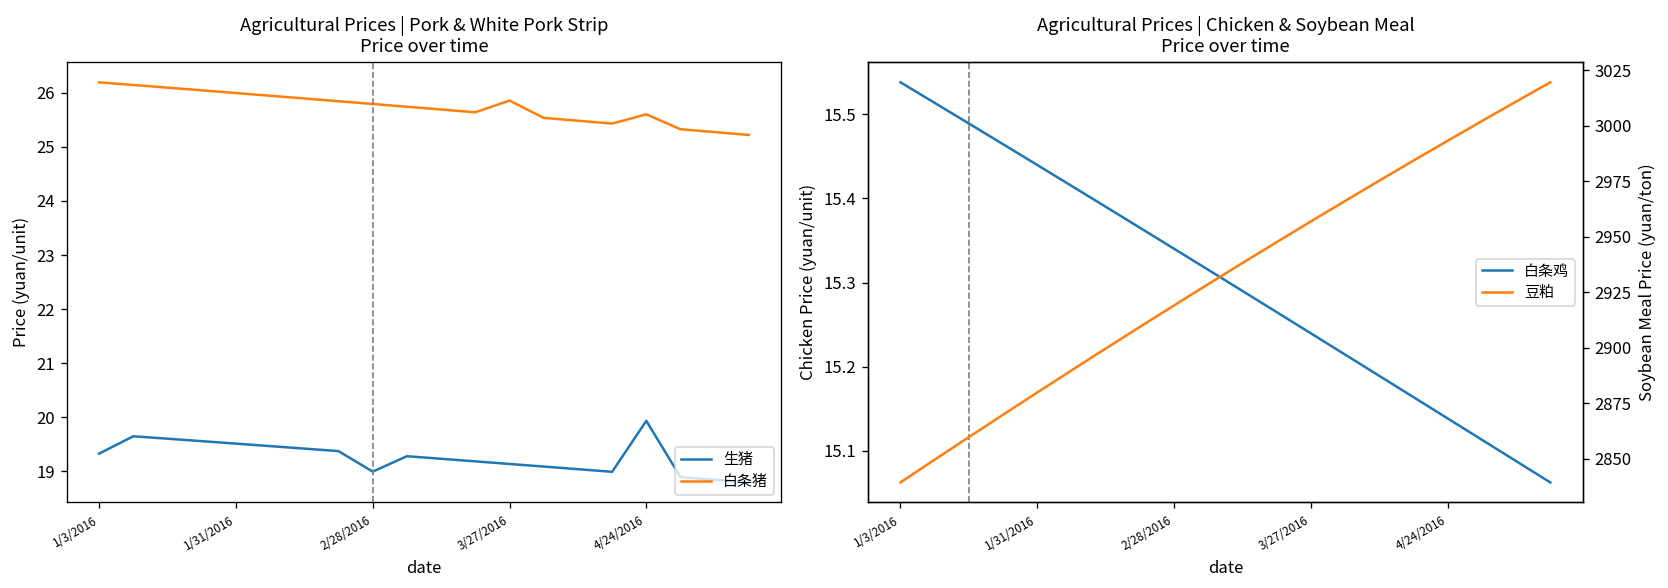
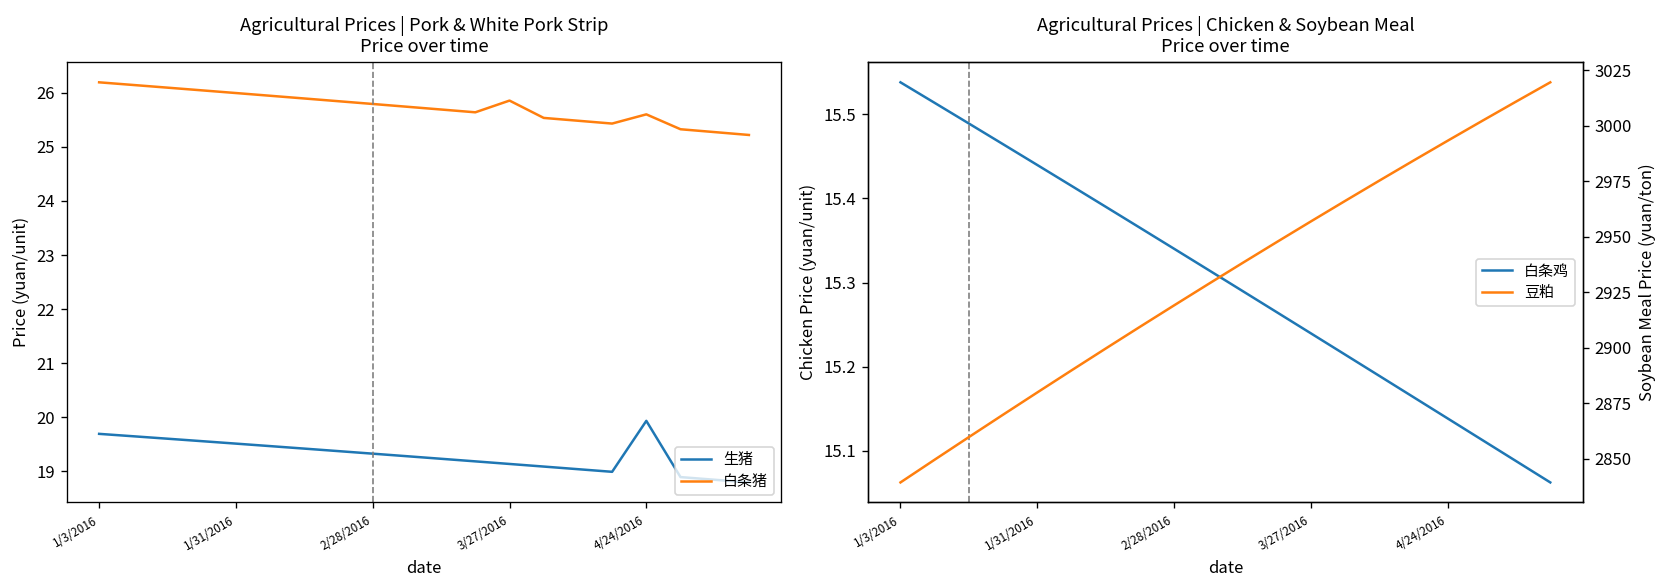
Agricultural Prices | Pork & White Pork Strip Price over time, 生猪, 1/3/2016: 19.3 -> 19.7
Agricultural Prices | Pork & White Pork Strip Price over time, 生猪, 2/28/2016: 19.0 -> 19.3
